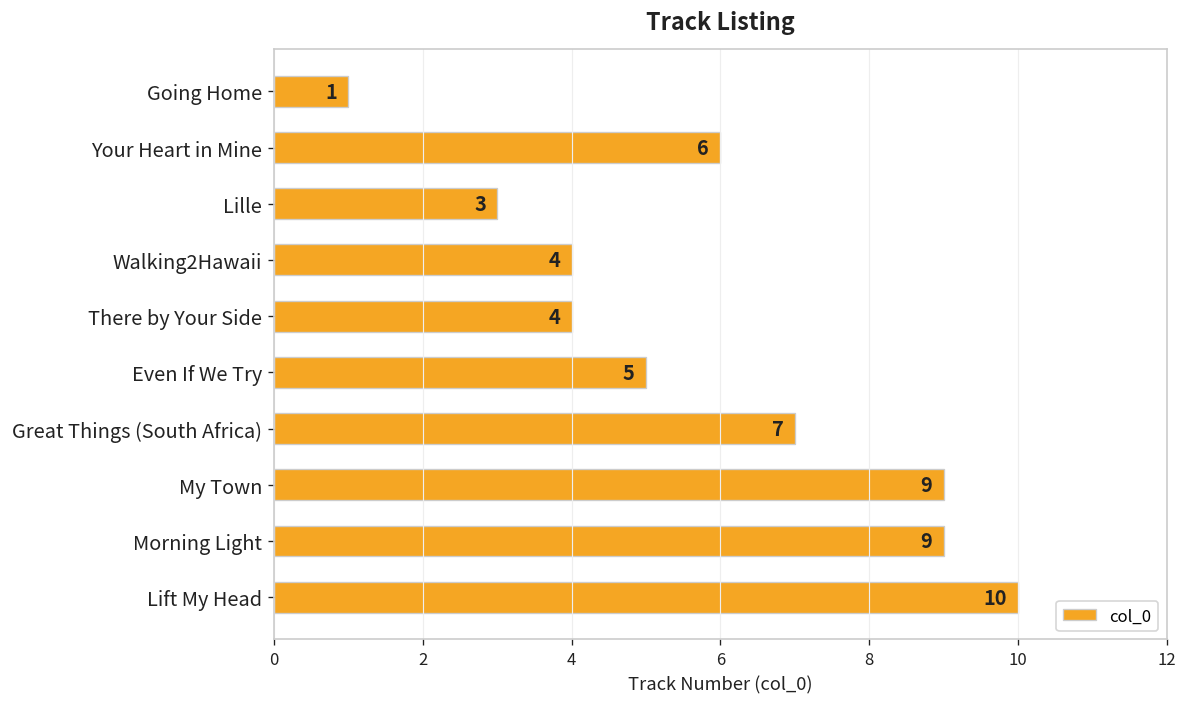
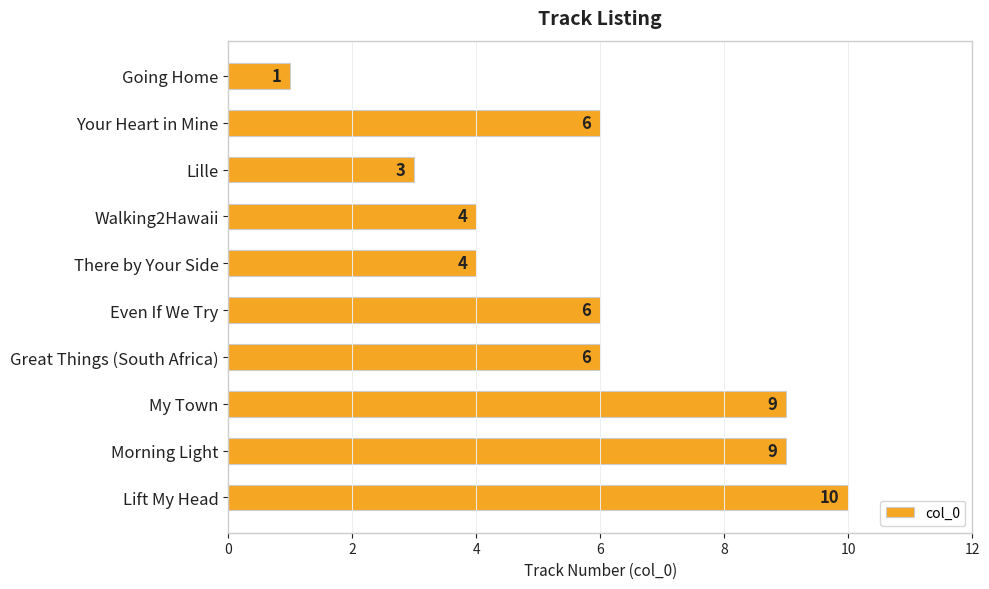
Even If We Try: 5 -> 6
Great Things (South Africa): 7 -> 6
